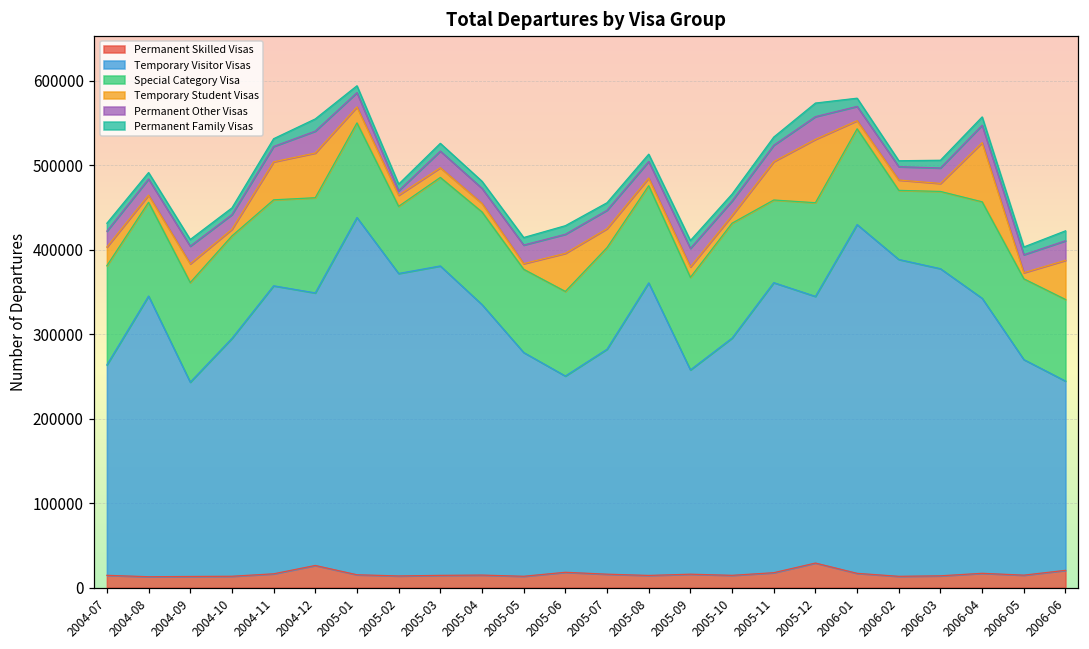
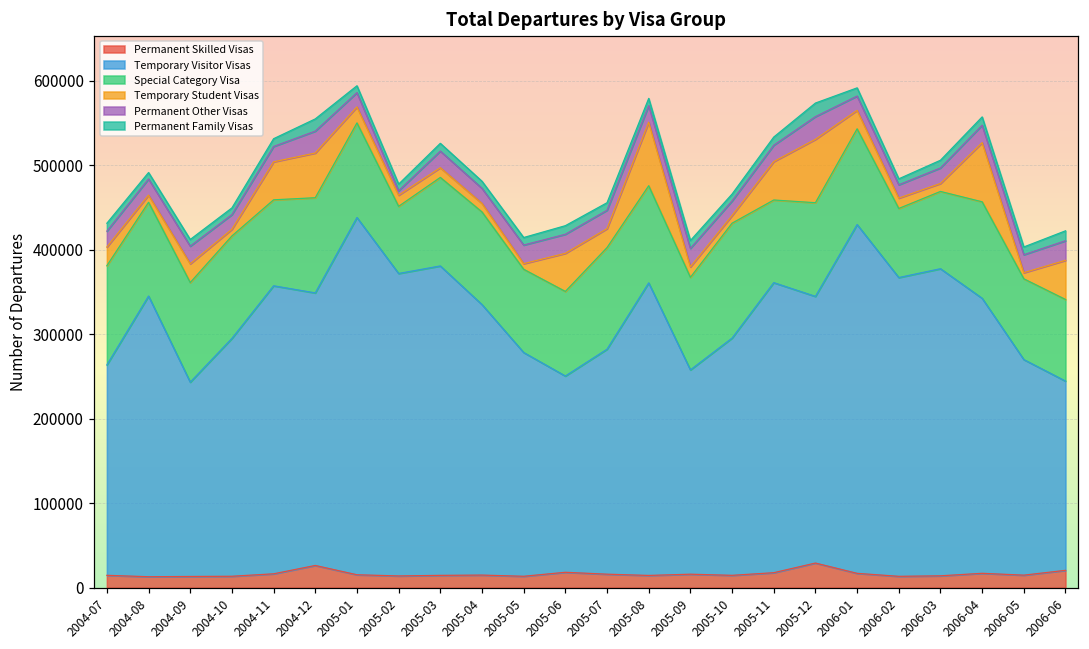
Temporary Student Visas, 2005-08: 10000 -> 80000
Temporary Student Visas, 2006-01: 10000 -> 20000
Temporary Visitor Visas, 2006-02: 380000 -> 350000
